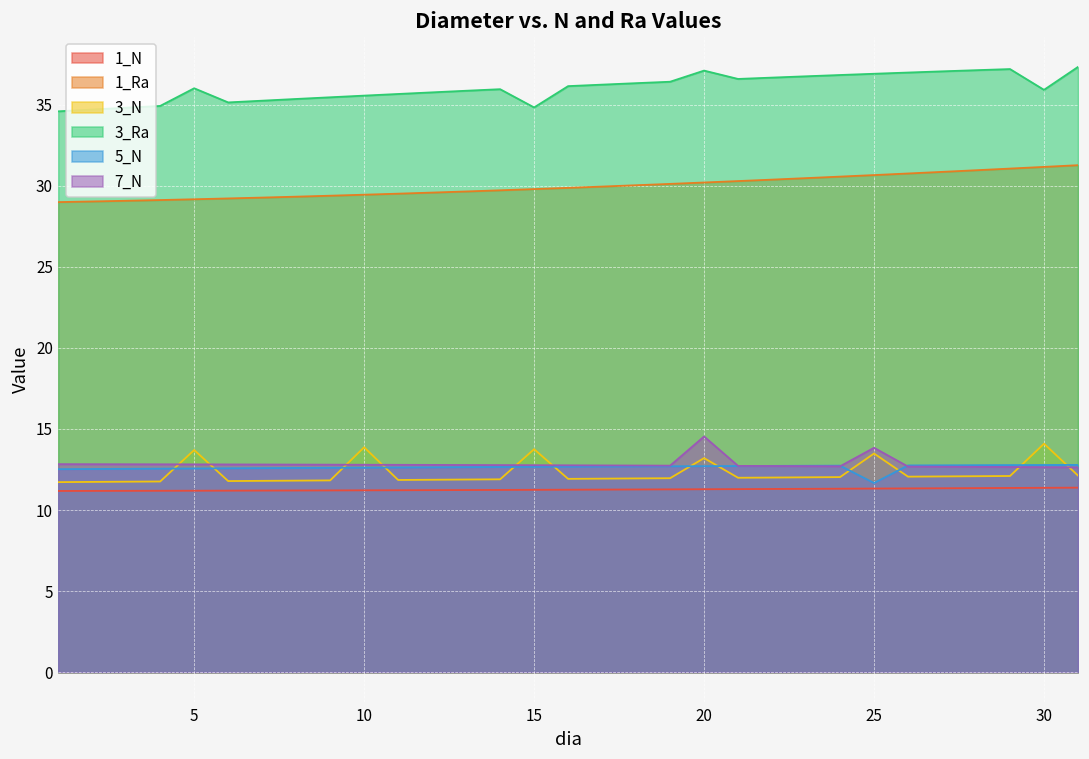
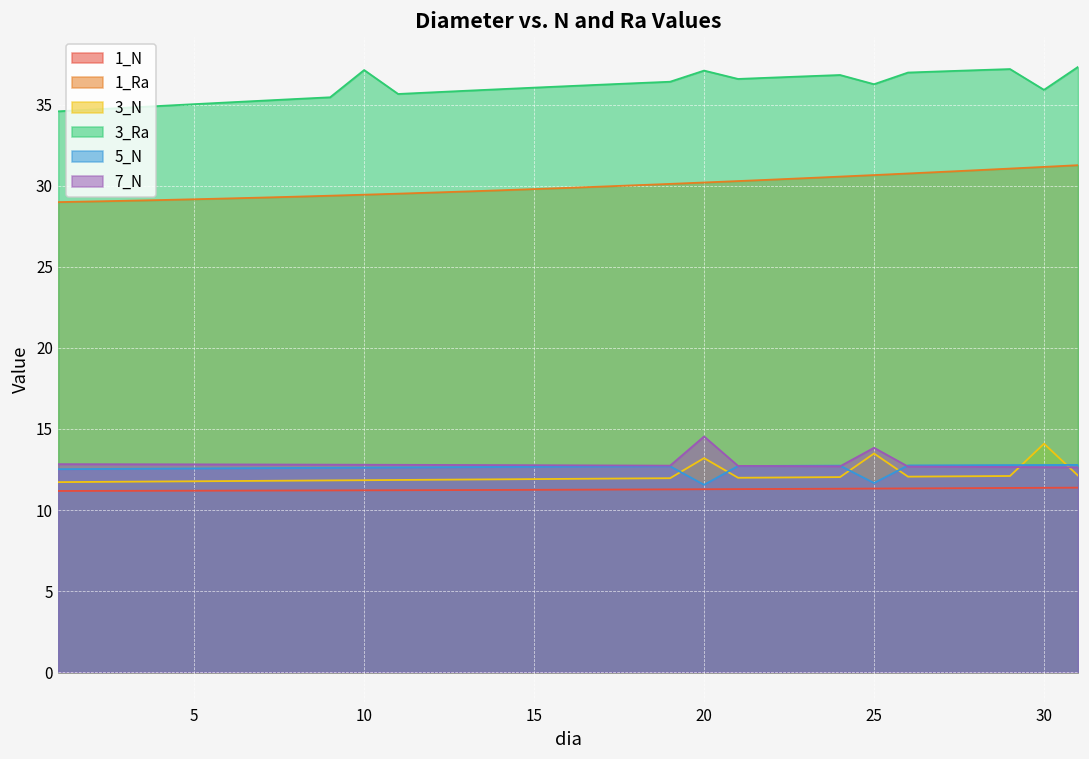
3_N, 5: 13.7 -> 11.8
3_Ra, 5: 36.0 -> 35.0
3_N, 10: 13.9 -> 11.8
3_Ra, 10: 35.6 -> 37.1
3_N, 15: 13.8 -> 11.9
3_Ra, 15: 34.8 -> 36.0
5_N, 20: 12.7 -> 11.6
3_Ra, 25: 36.9 -> 36.3
